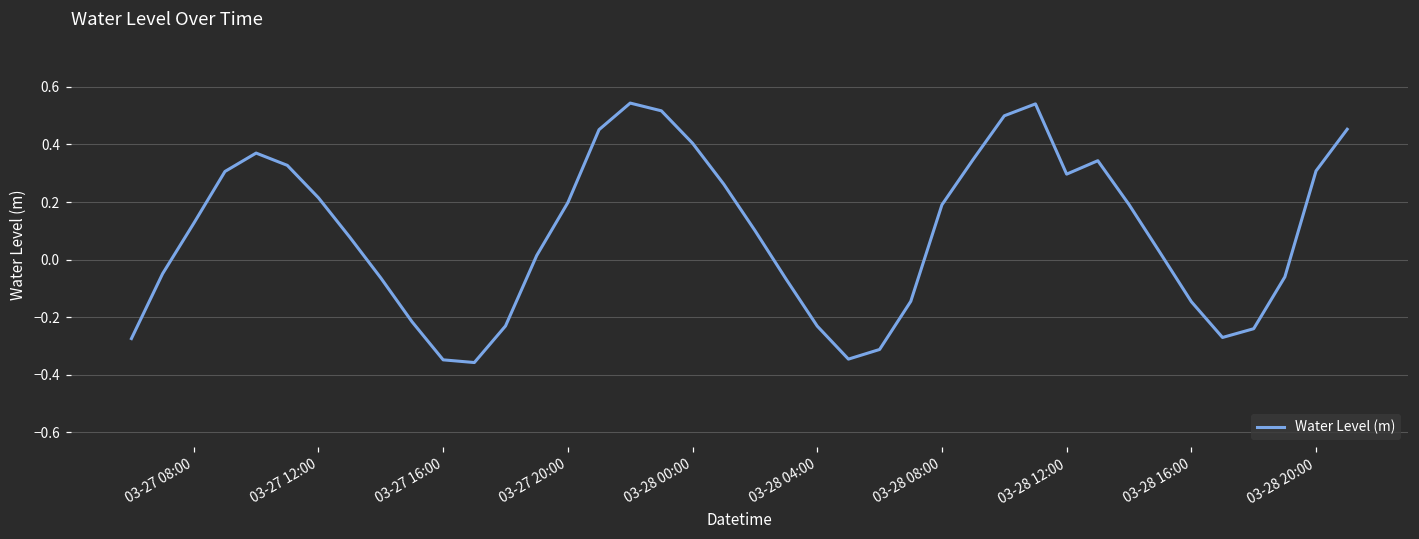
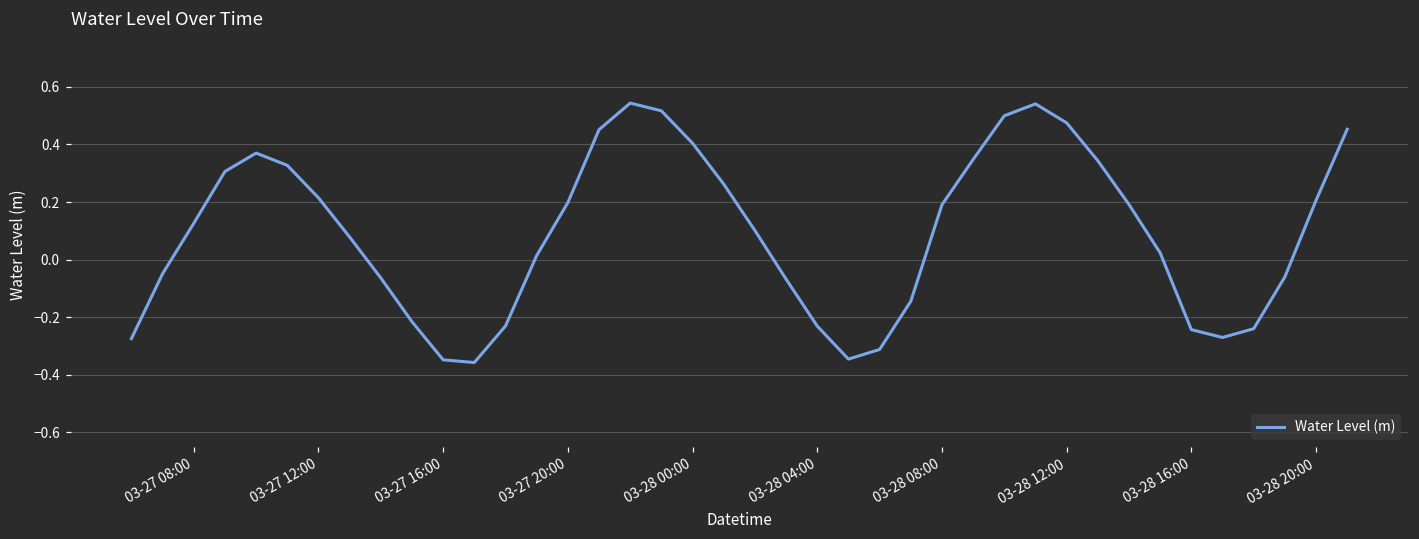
03-28 12:00: 0.30 -> 0.47
03-28 16:00: -0.15 -> -0.24
03-28 20:00: 0.31 -> 0.21
